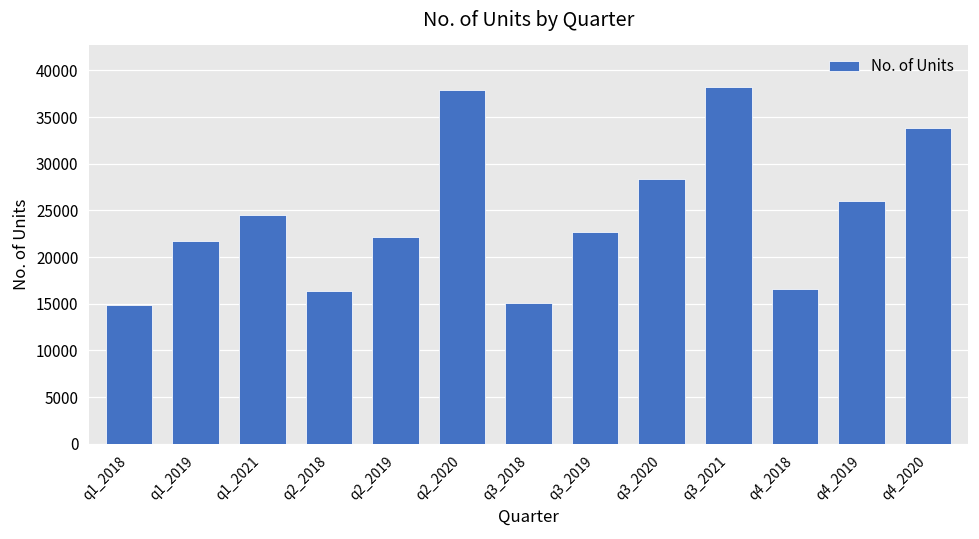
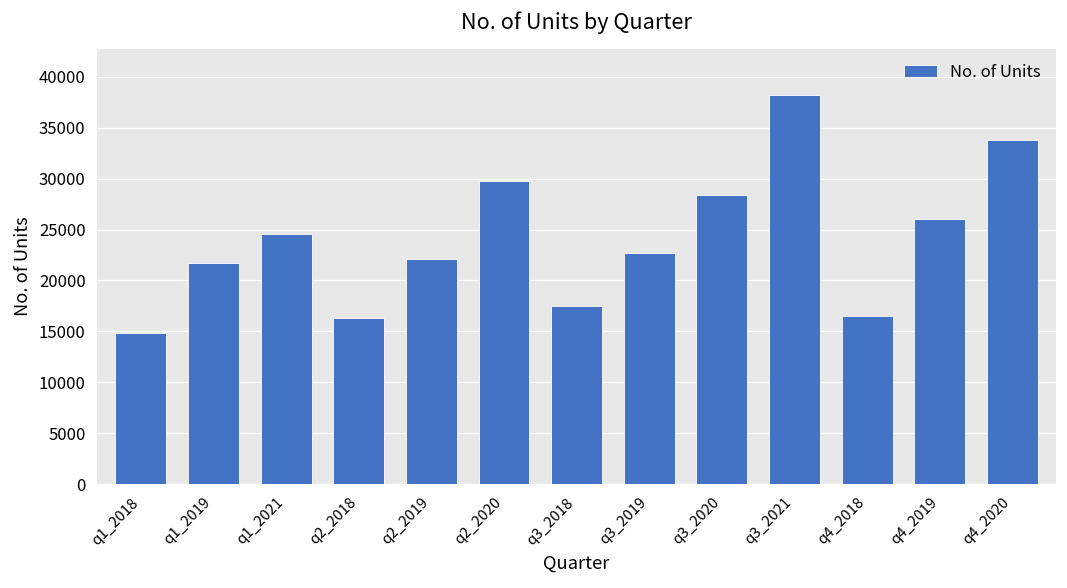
q2_2020: 38000 -> 30000
q3_2018: 15000 -> 18000
